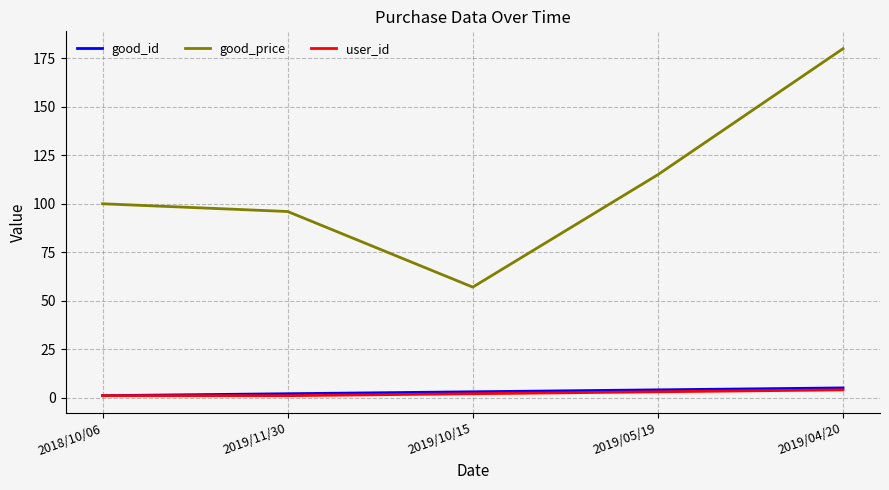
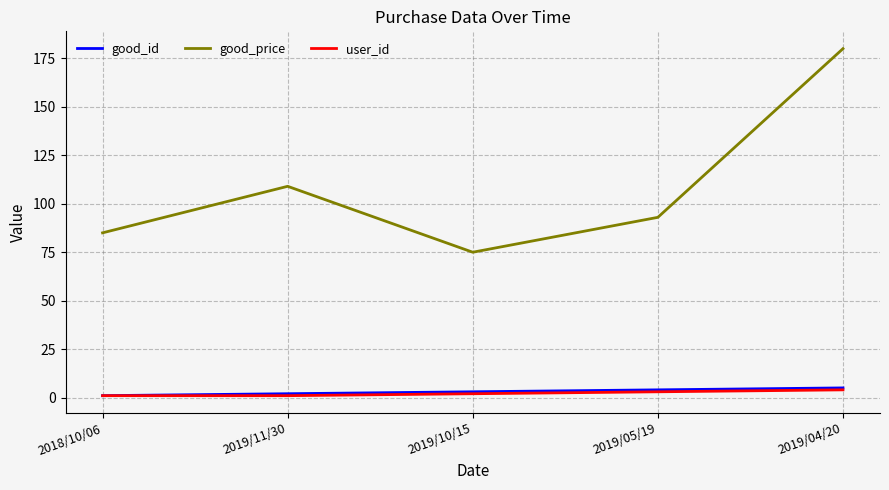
good_price, 2018/10/06: 100 -> 85
good_price, 2019/11/30: 96 -> 109
good_price, 2019/10/15: 57 -> 75
good_price, 2019/05/19: 115 -> 93
